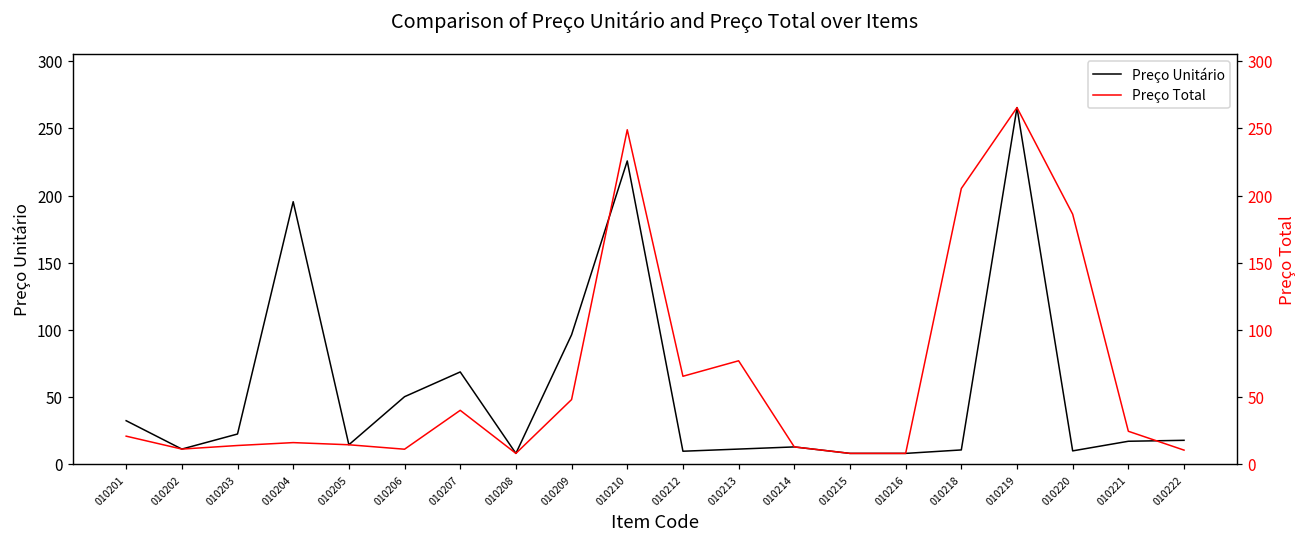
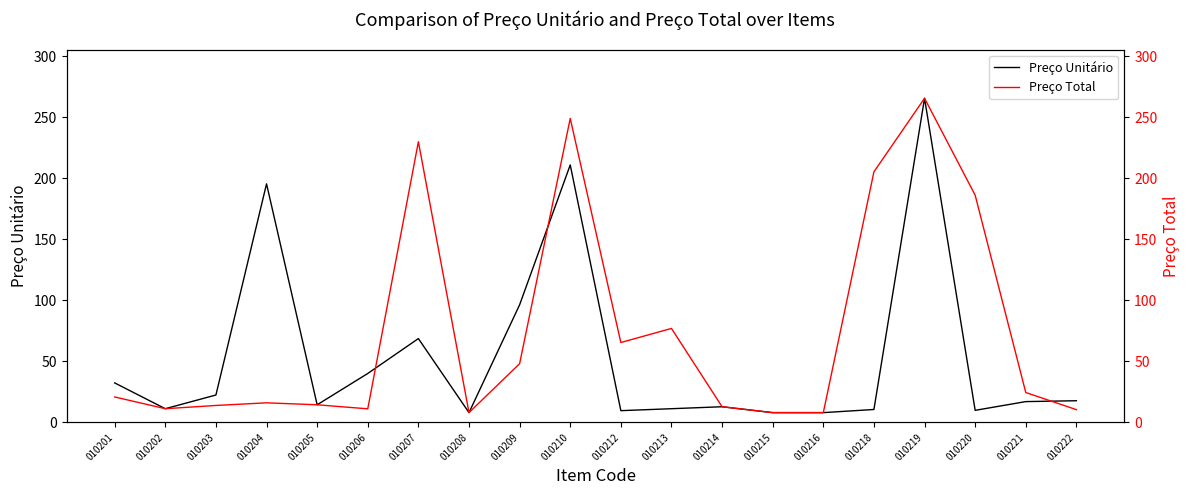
Preço Unitário, 010206: 50 -> 40
Preço Unitário, 010210: 226 -> 211
Preço Total, 010207: 40 -> 230
